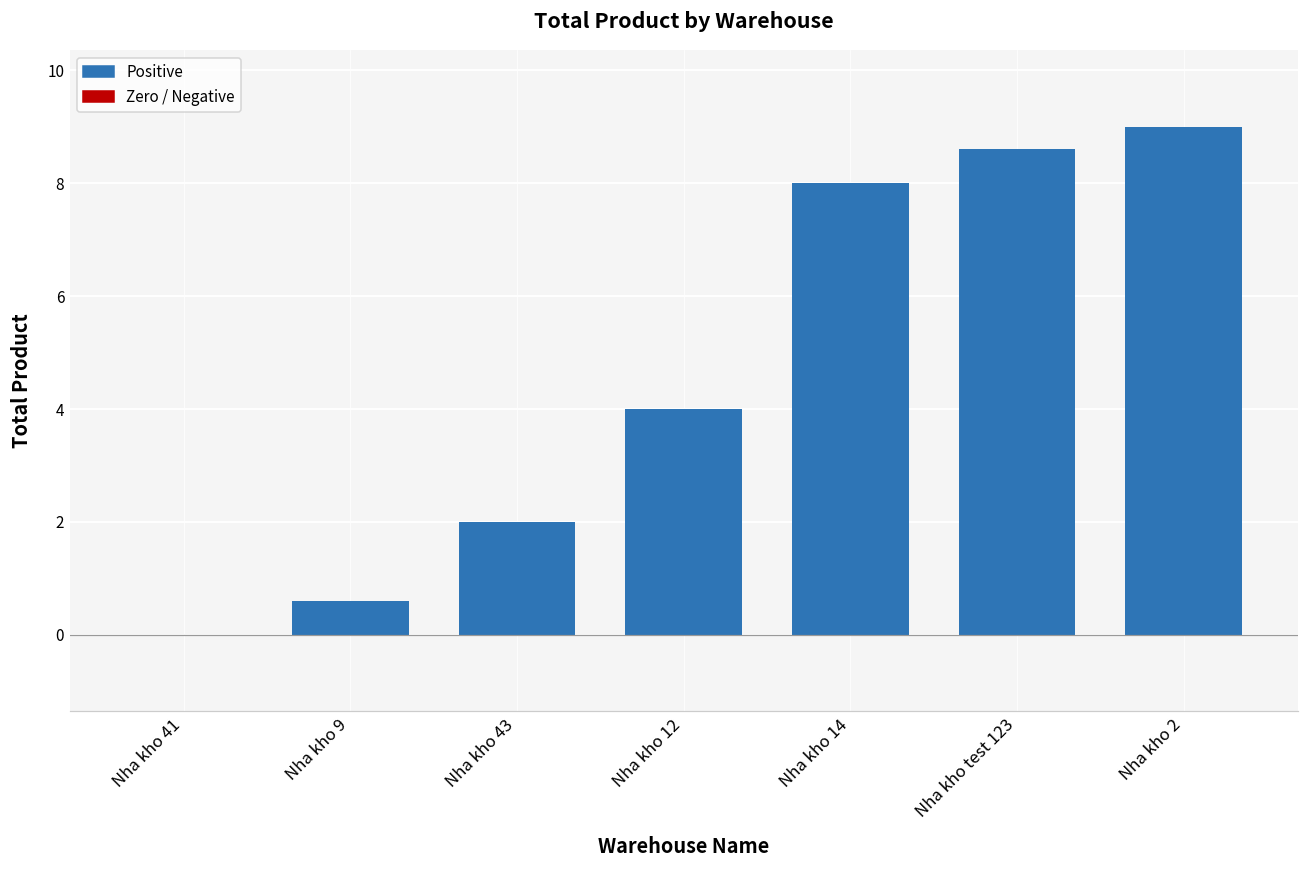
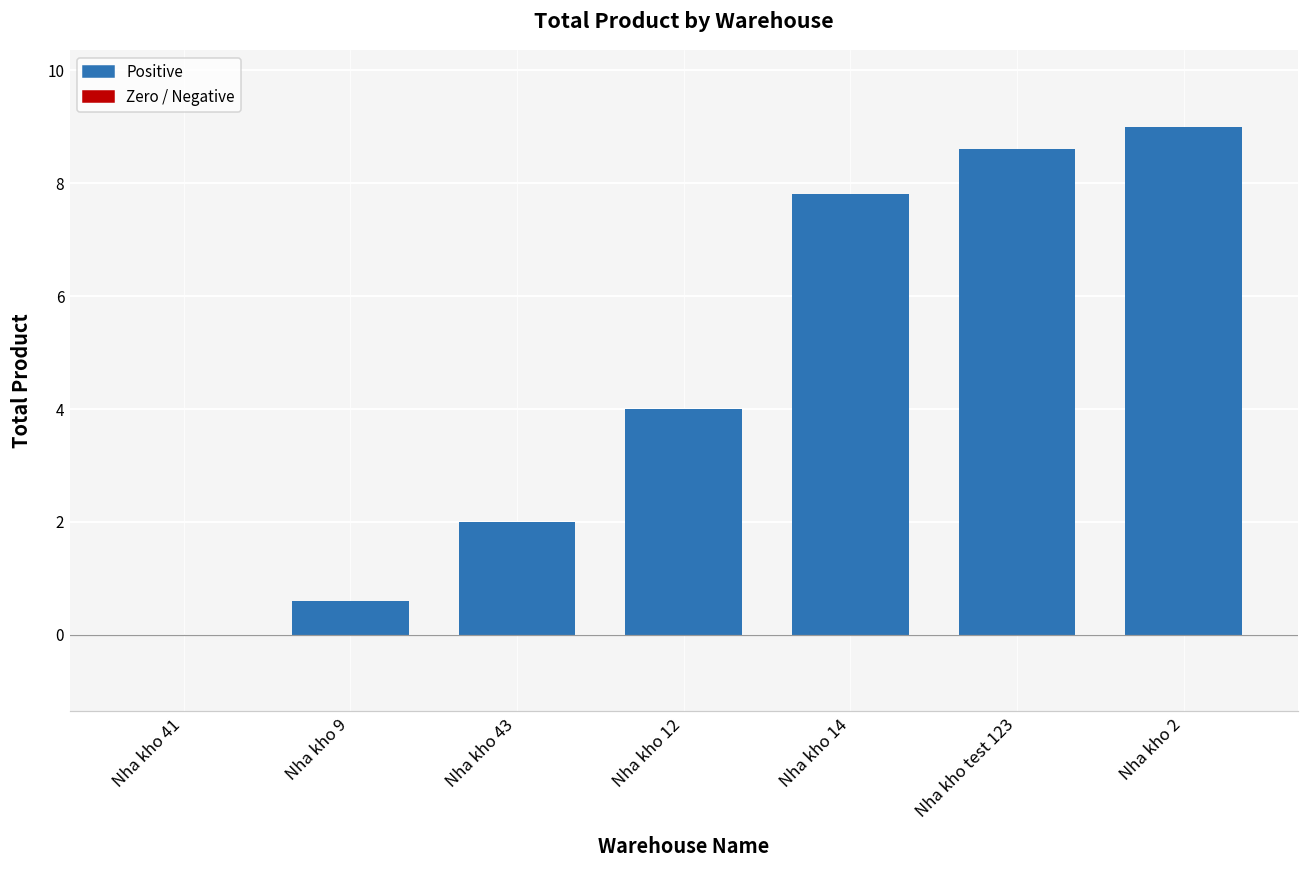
Nha kho 14: 8.0 -> 7.8
